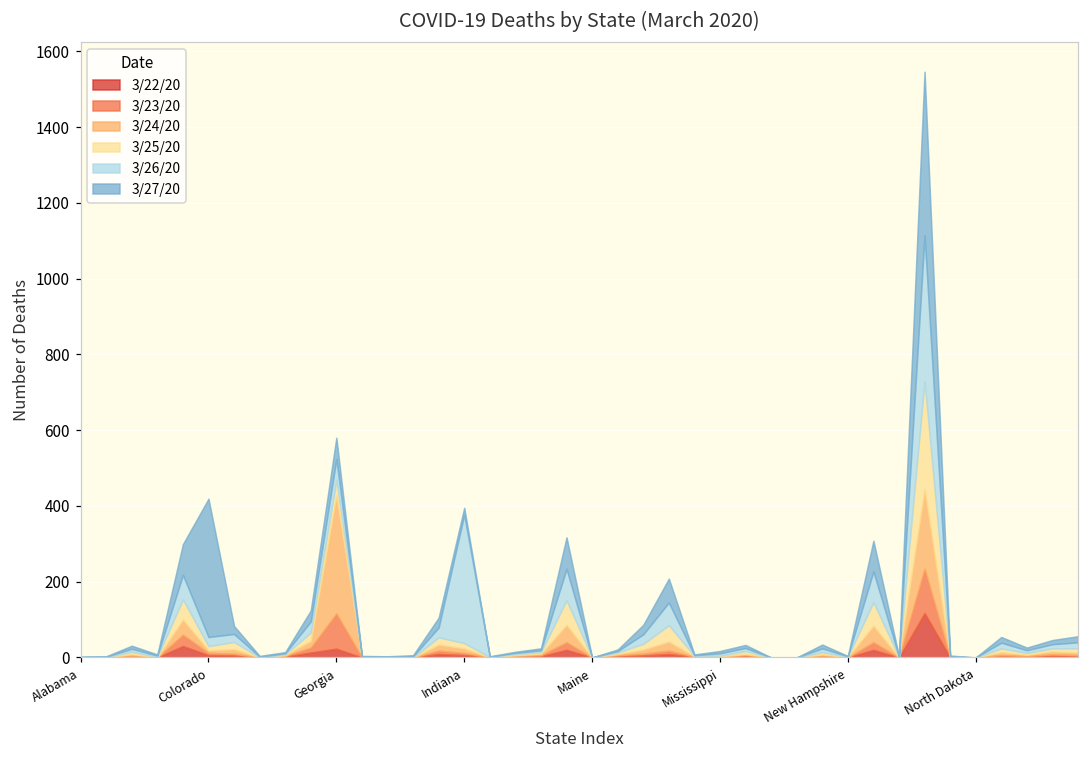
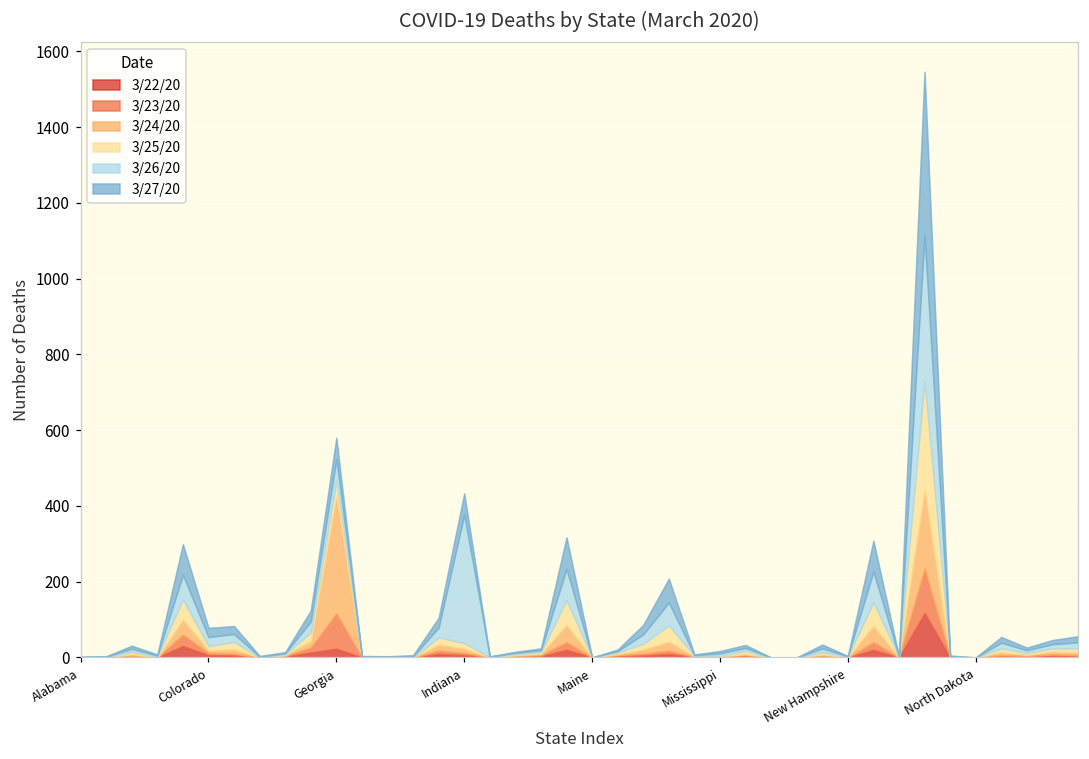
3/27/20, Colorado: 370 -> 20
3/27/20, Indiana: 20 -> 60
